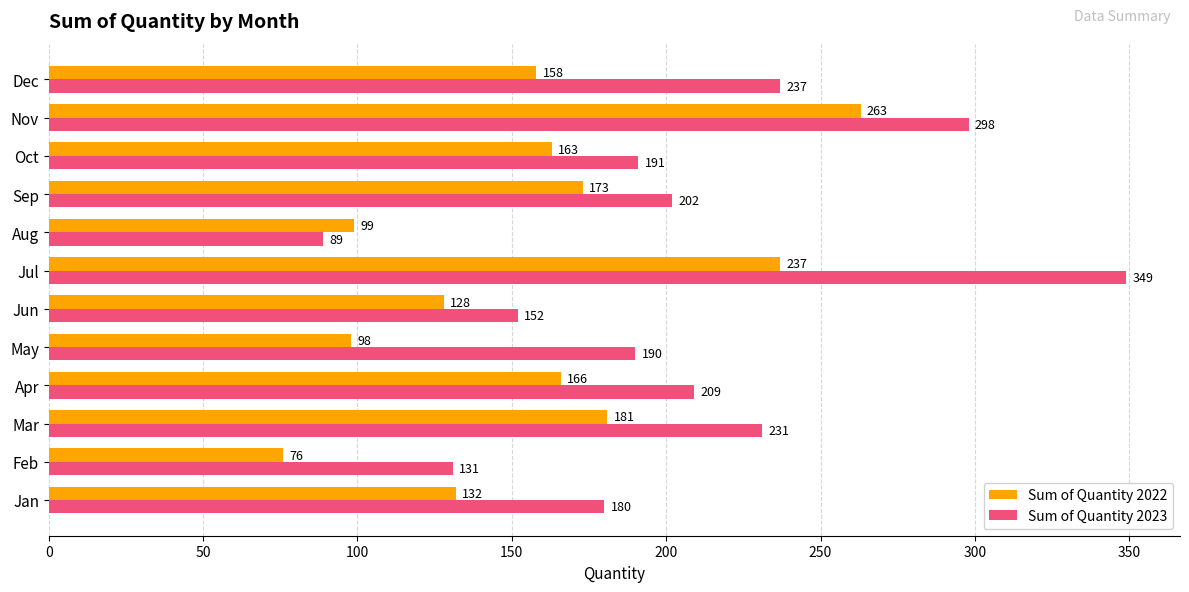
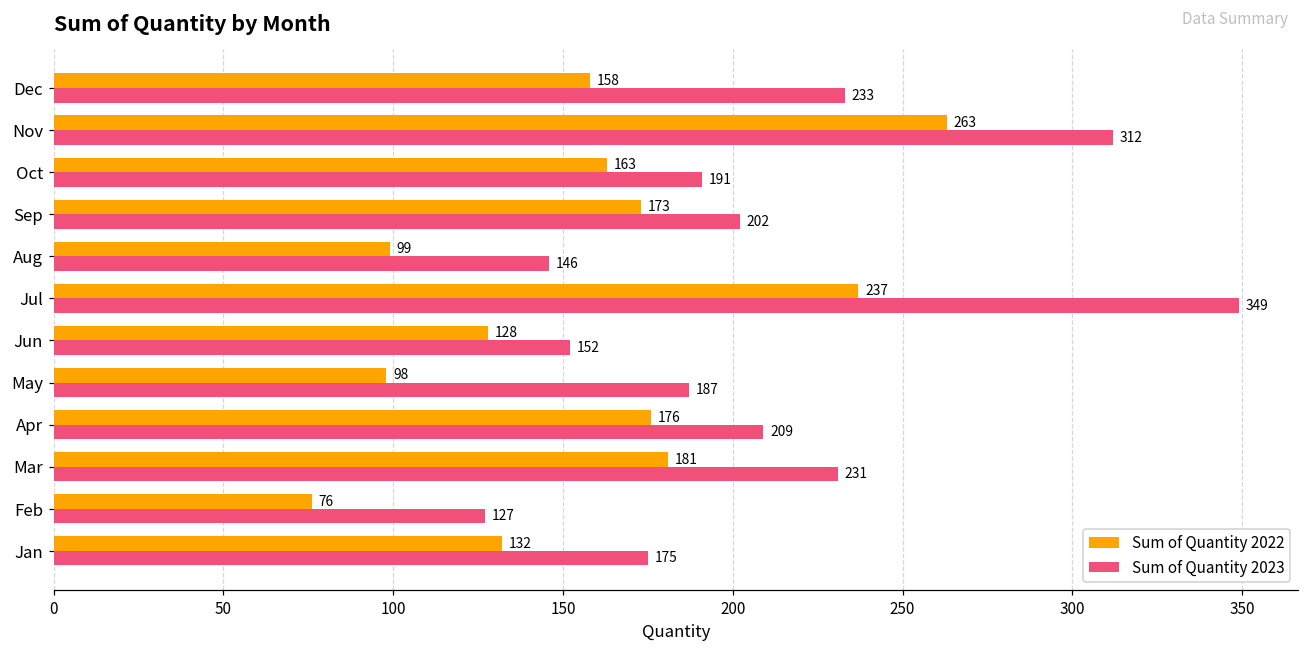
Sum of Quantity 2023, Dec: 237 -> 233
Sum of Quantity 2023, Nov: 298 -> 312
Sum of Quantity 2023, Aug: 89 -> 146
Sum of Quantity 2023, May: 190 -> 187
Sum of Quantity 2022, Apr: 166 -> 176
Sum of Quantity 2023, Feb: 131 -> 127
Sum of Quantity 2023, Jan: 180 -> 175
